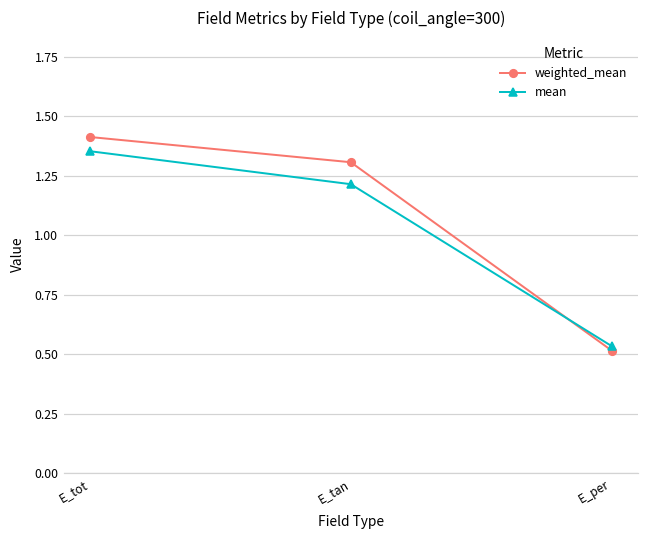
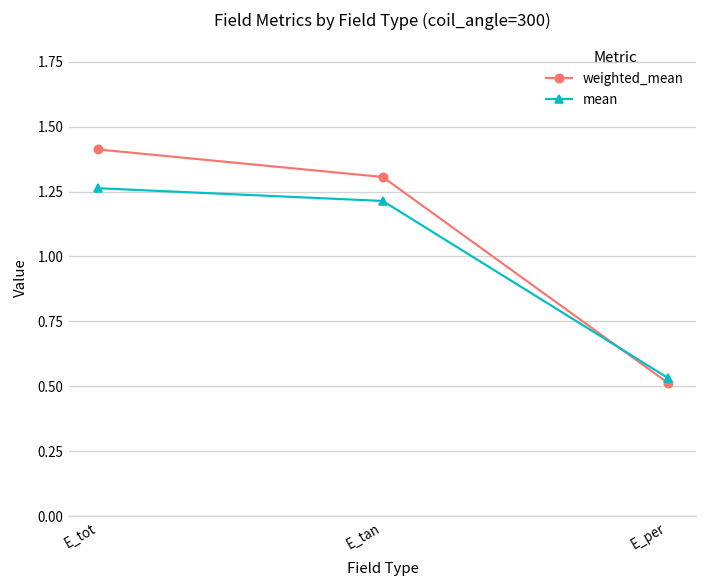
mean, E_tot: 1.35 -> 1.26
